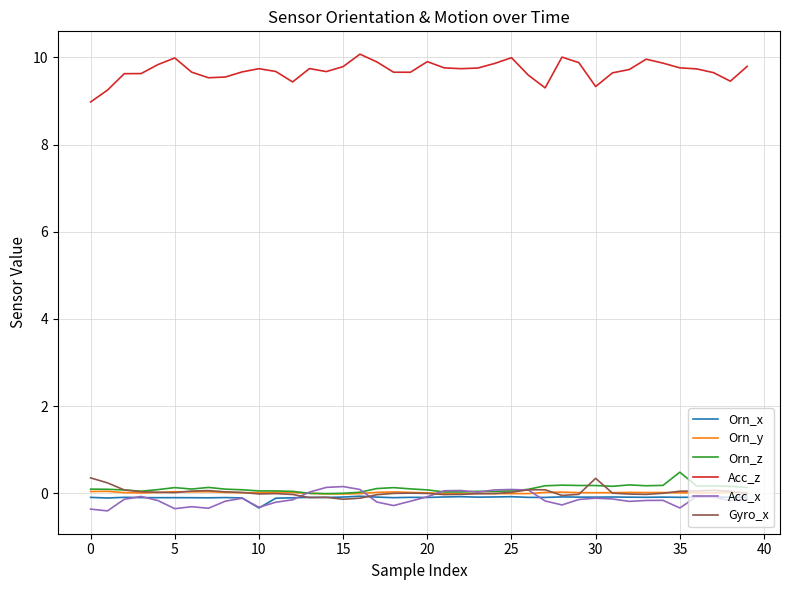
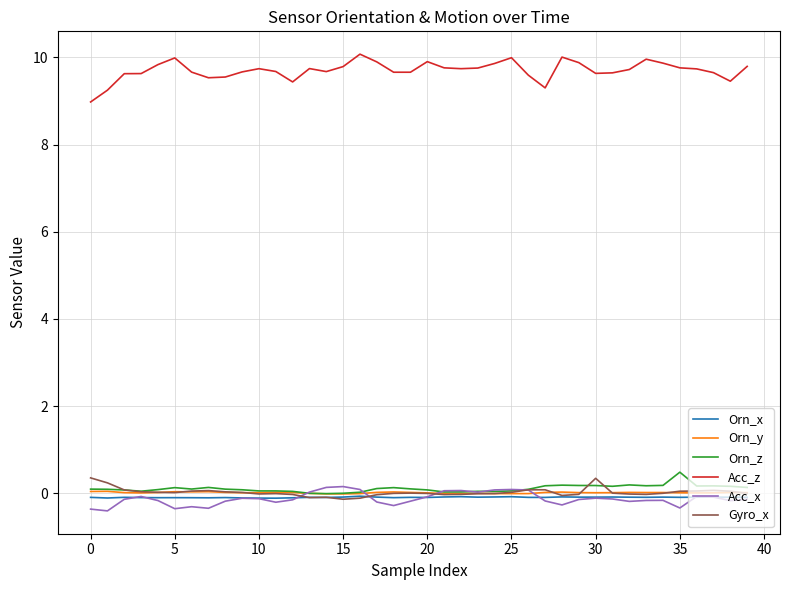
Orn_x, 10: -0.3 -> -0.1
Acc_x, 10: -0.3 -> -0.1
Acc_z, 30: 9.3 -> 9.6
